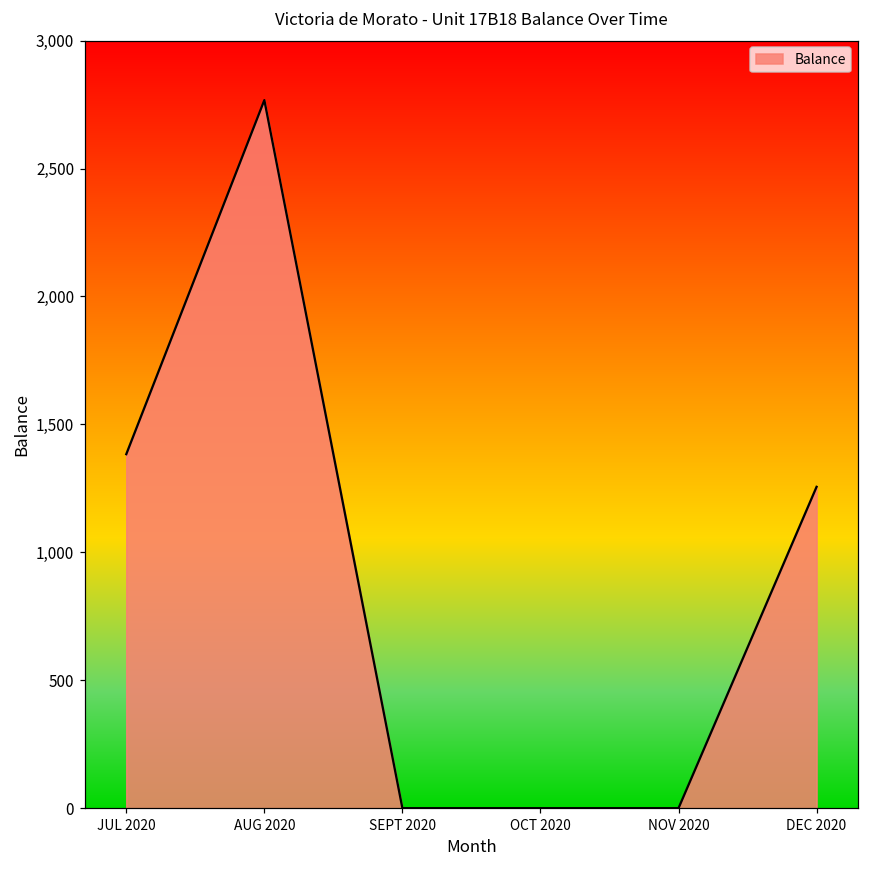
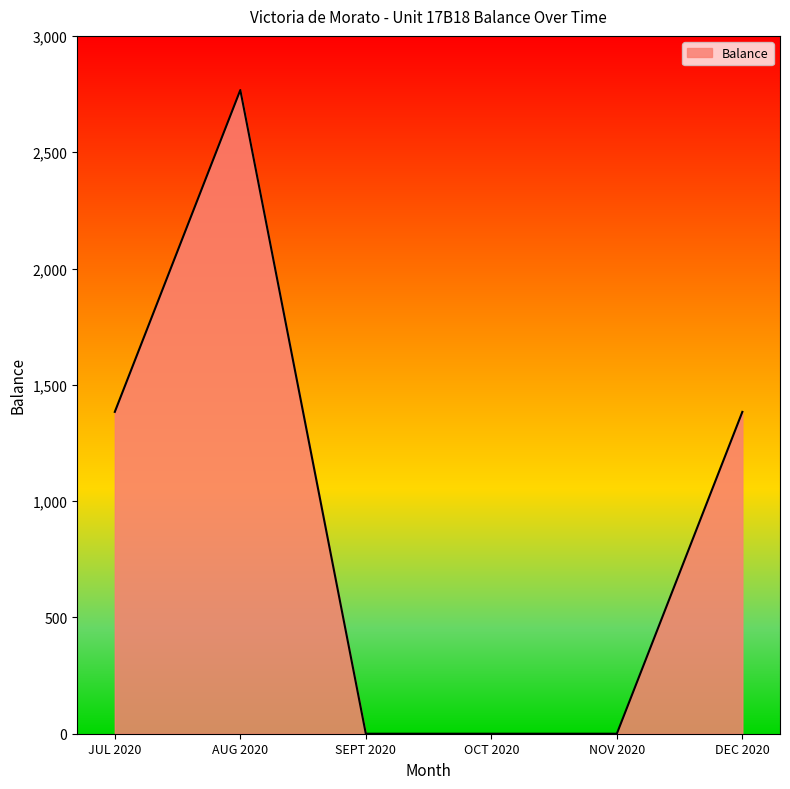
DEC 2020: 1,260 -> 1,380
